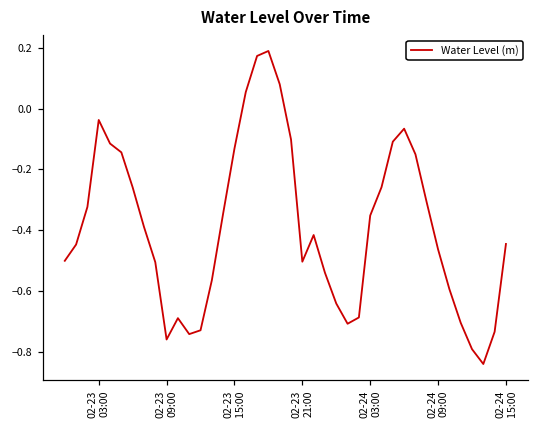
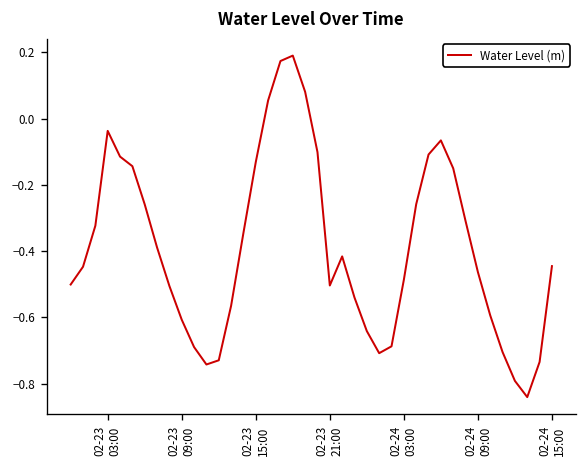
02-23 09:00: -0.76 -> -0.61
02-24 03:00: -0.35 -> -0.49
